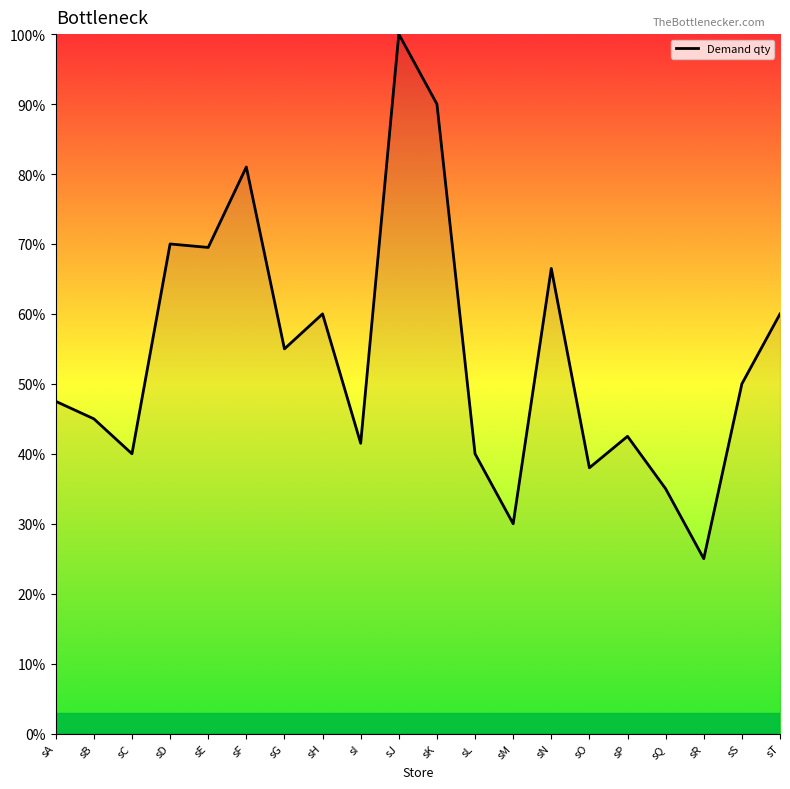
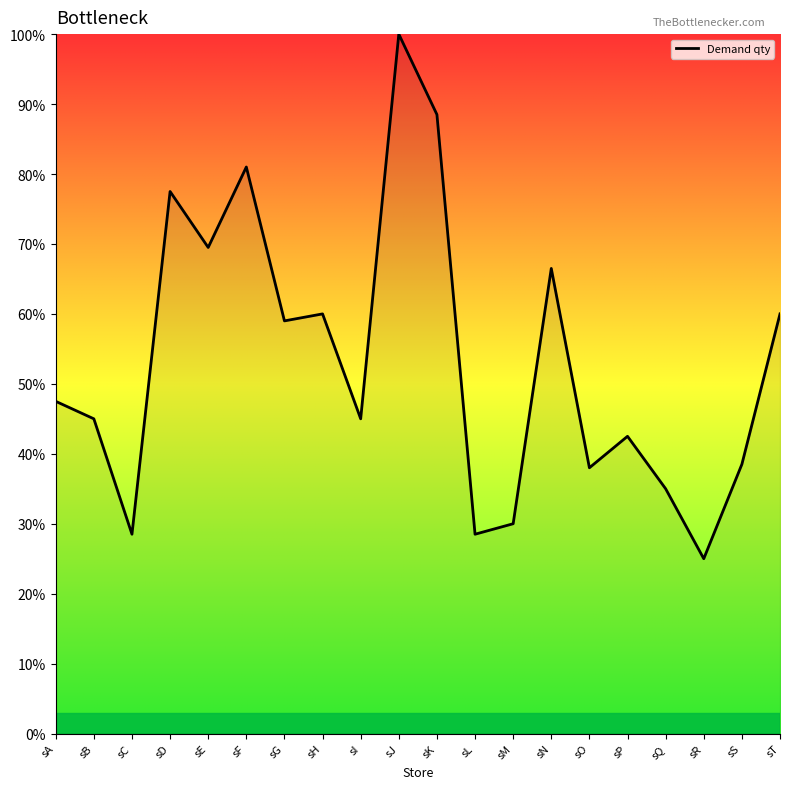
sC: 40% -> 28%
sD: 70% -> 78%
sG: 55% -> 59%
sI: 42% -> 45%
sK: 90% -> 89%
sL: 40% -> 28%
sS: 50% -> 39%
